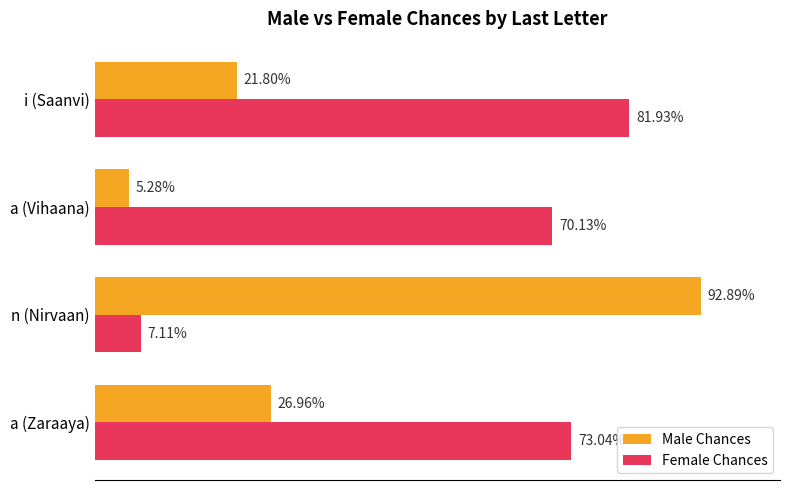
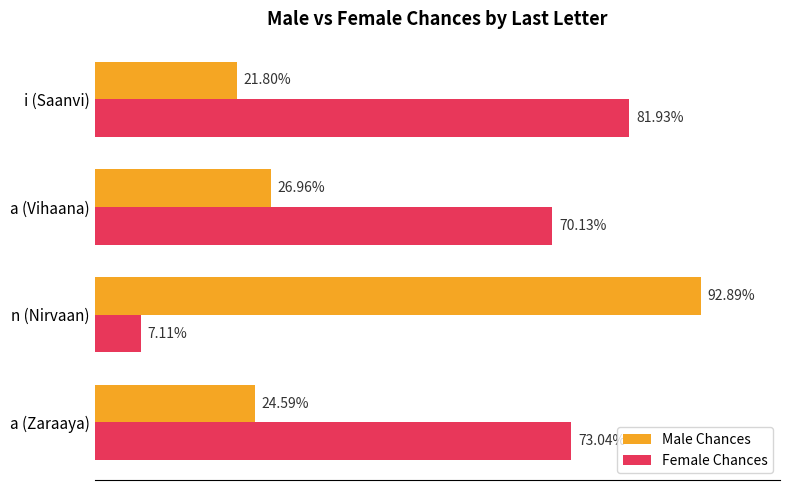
Male Chances, a (Vihaana): 5.28% -> 26.96%
Male Chances, a (Zaraaya): 26.96% -> 24.59%
